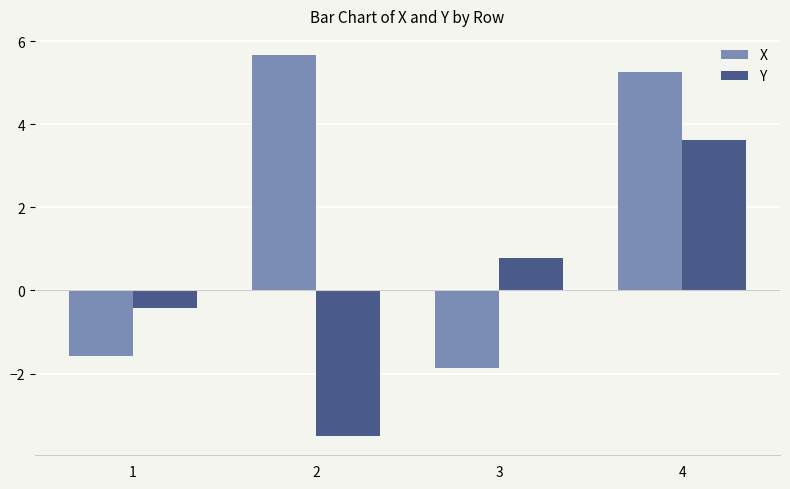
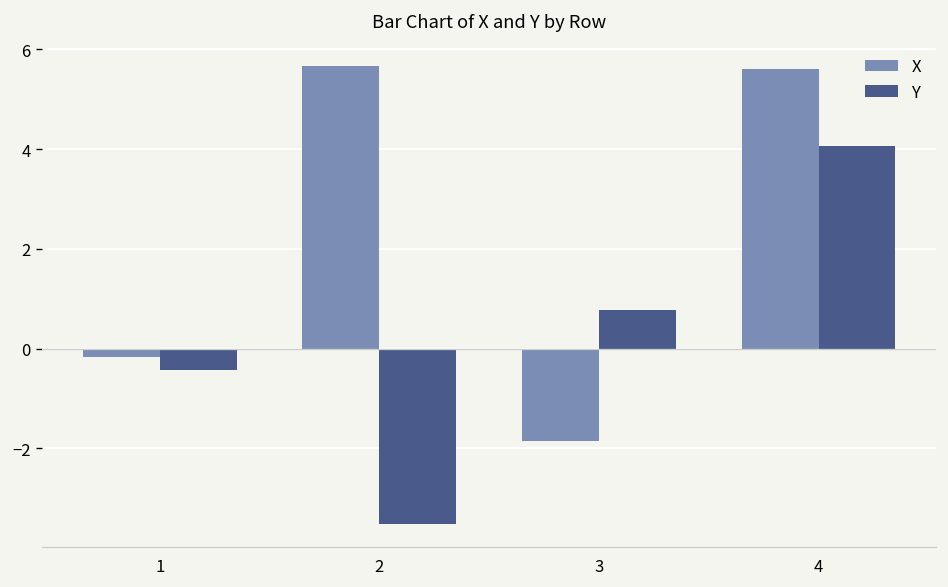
X, 1: -1.6 -> -0.2
X, 4: 5.2 -> 5.6
Y, 4: 3.6 -> 4.1
